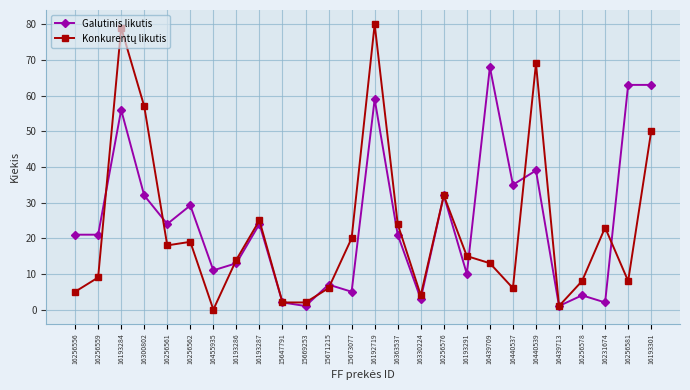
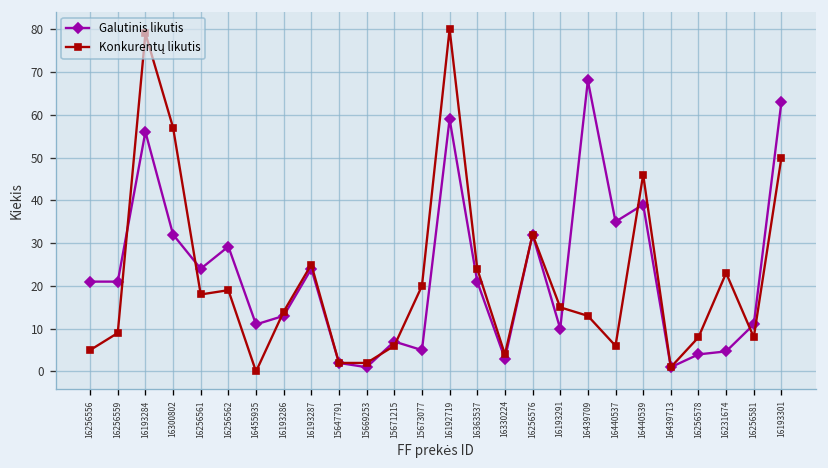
Konkurentų likutis, 16440539: 69 -> 46
Galutinis likutis, 16231674: 2 -> 5
Galutinis likutis, 16256581: 63 -> 11
